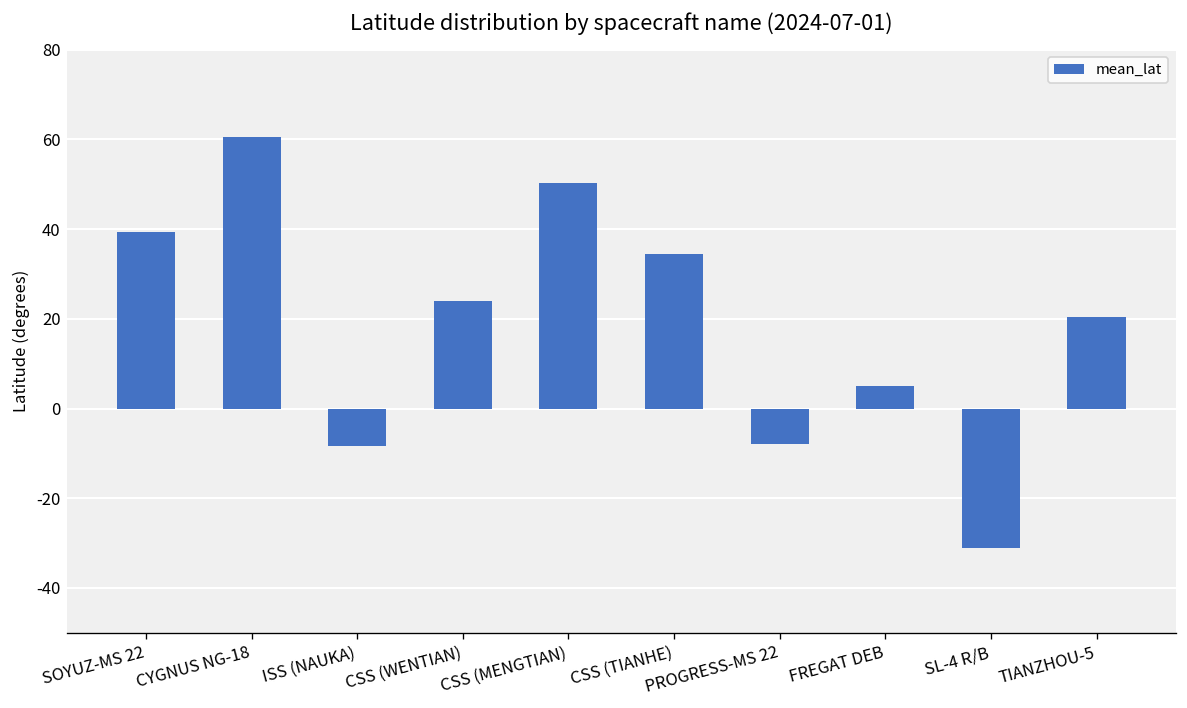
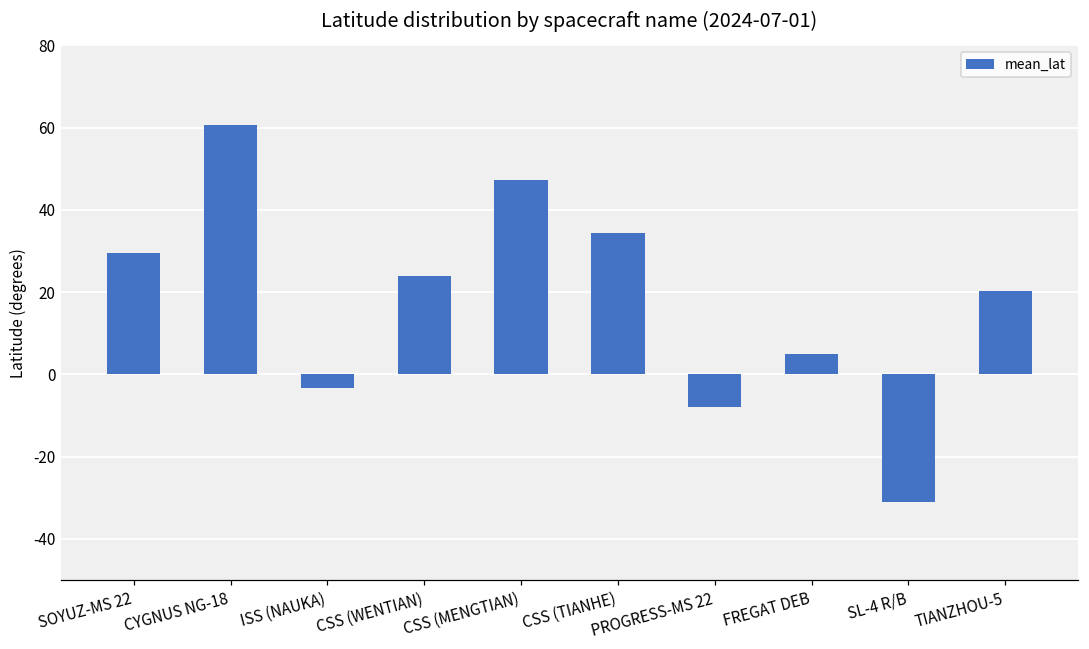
SOYUZ-MS 22: 39 -> 29
ISS (NAUKA): -8 -> -3
CSS (MENGTIAN): 50 -> 47
